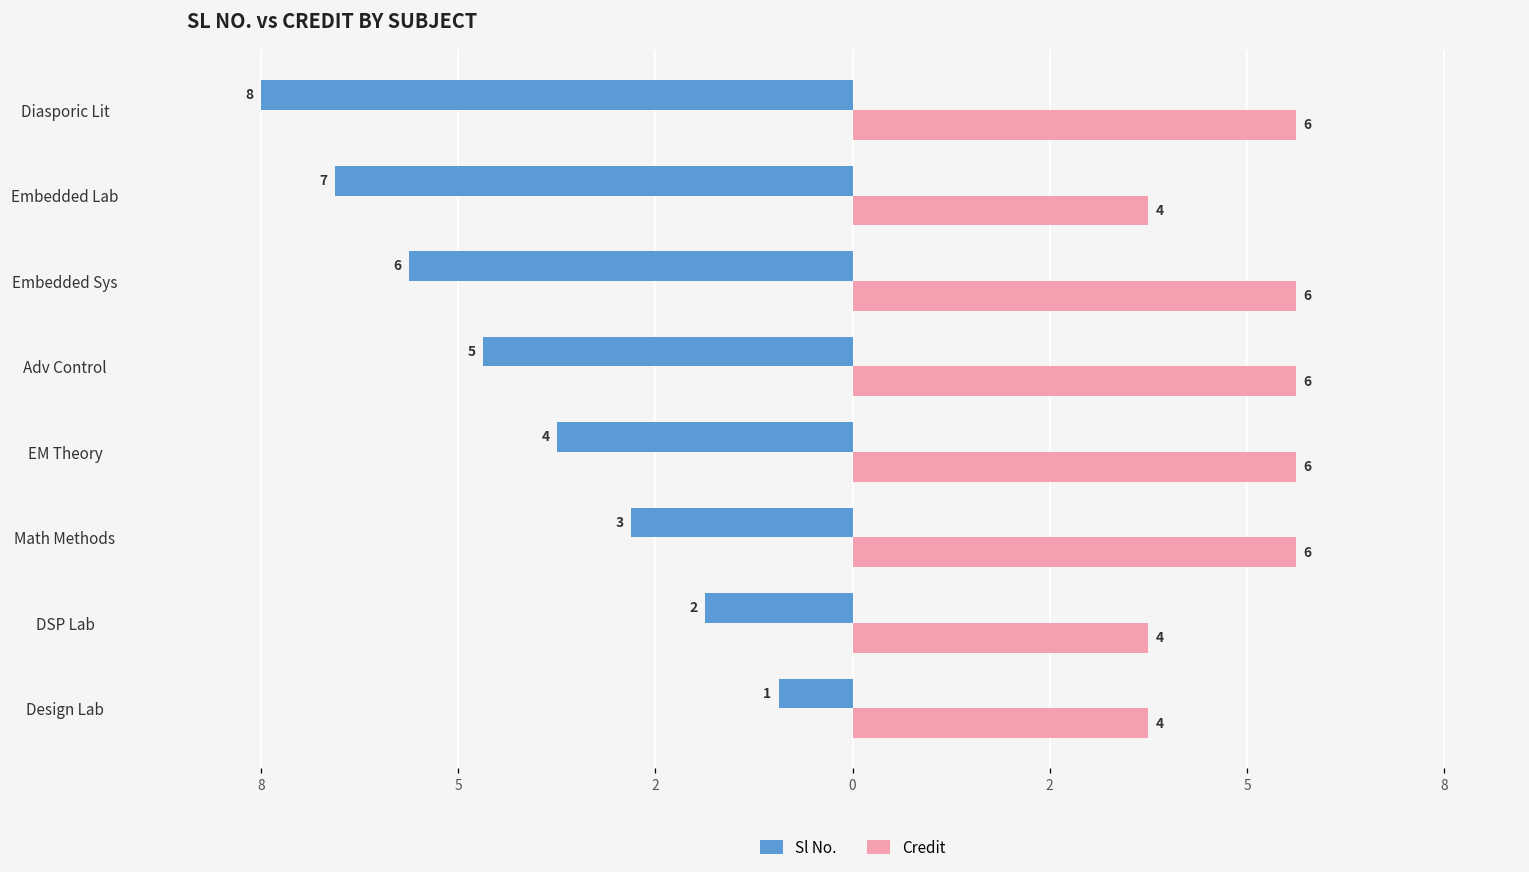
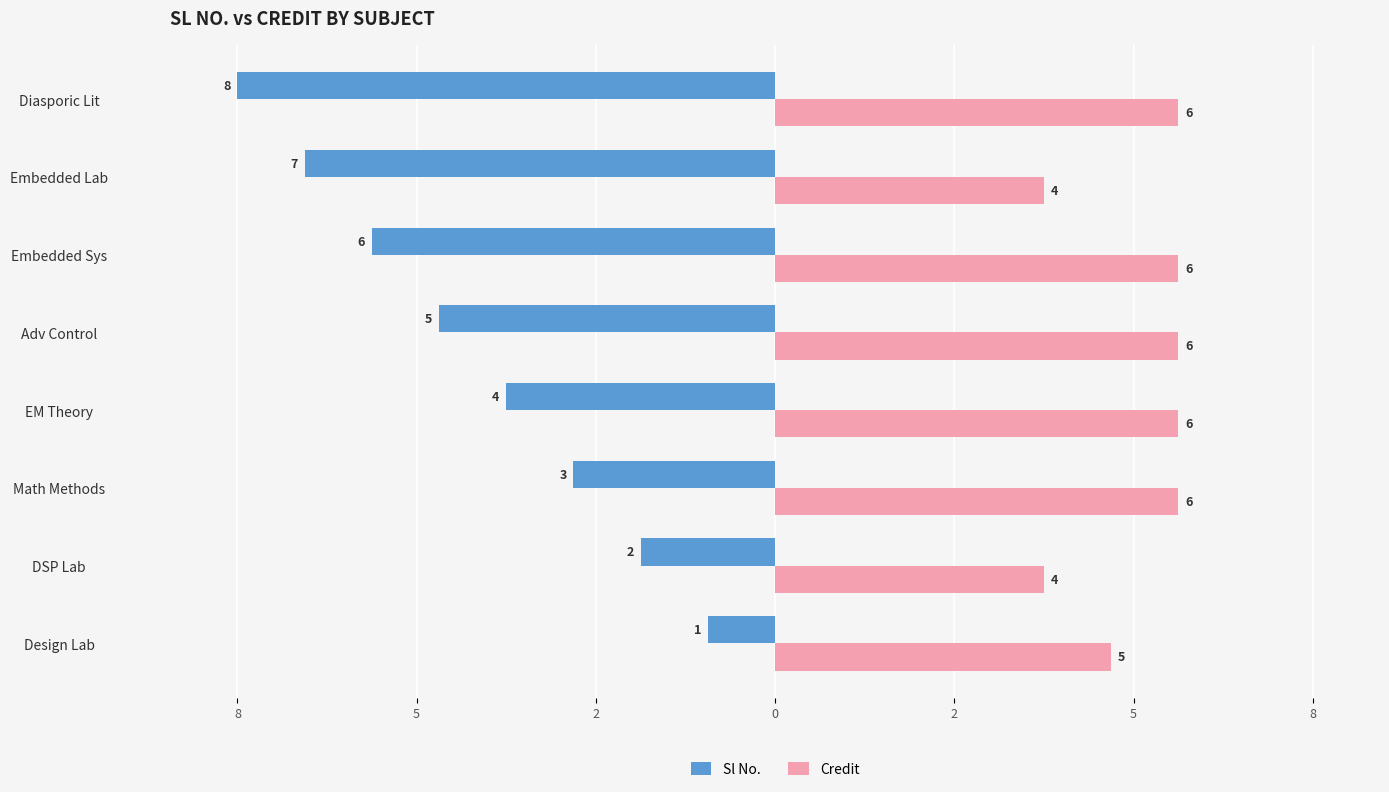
Credit, Design Lab: 4 -> 5
